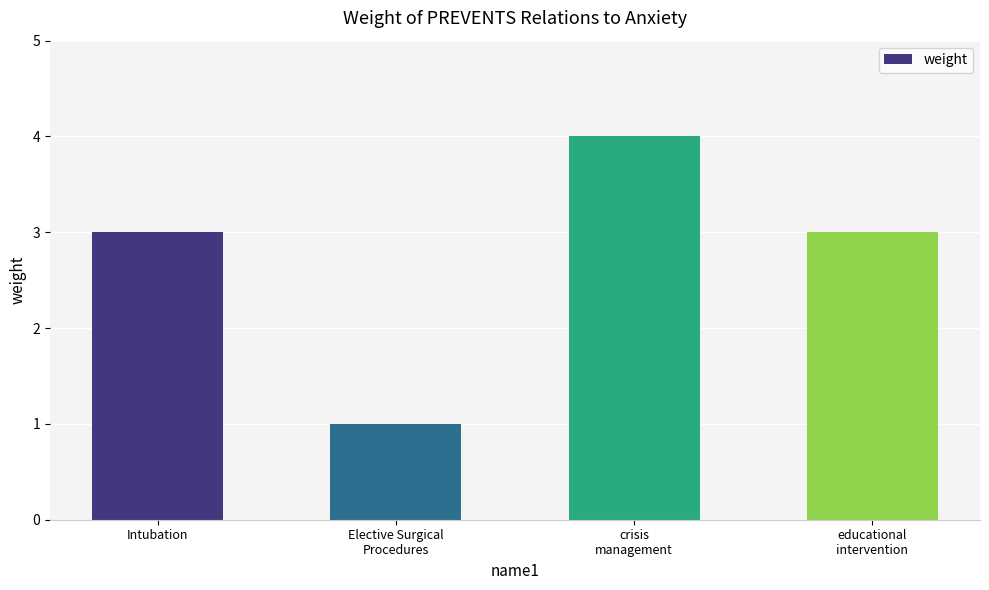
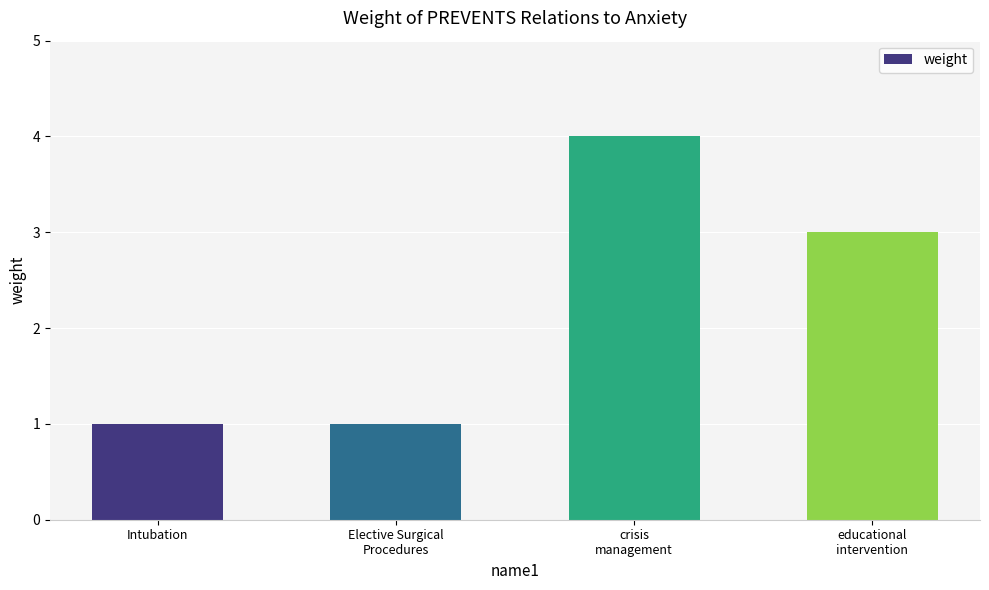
Intubation: 3 -> 1
